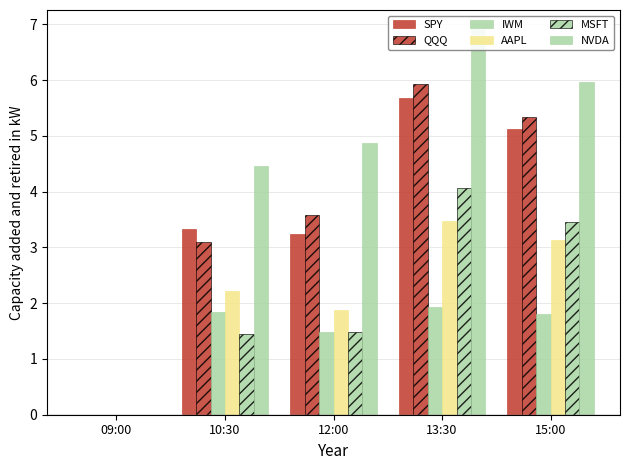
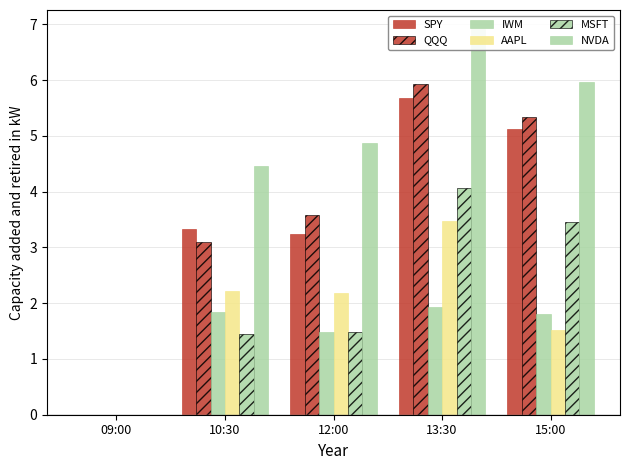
AAPL, 12:00: 1.9 -> 2.2
AAPL, 15:00: 3.1 -> 1.5
